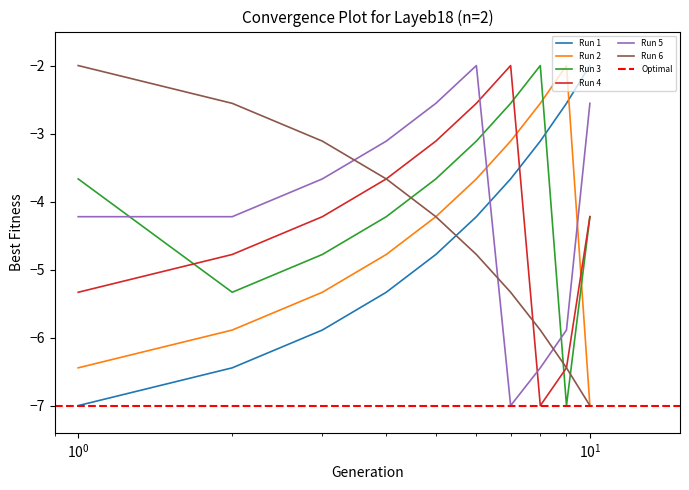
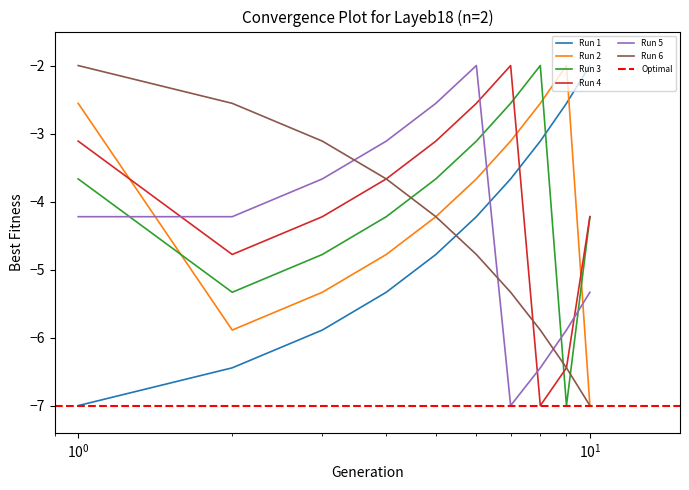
Run 2, 10^0: -6.4 -> -2.6
Run 4, 10^0: -5.3 -> -3.1
Run 5, 10^1: -2.6 -> -5.3
